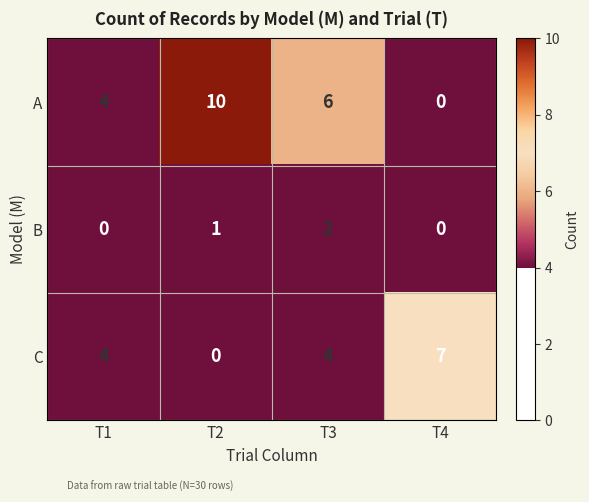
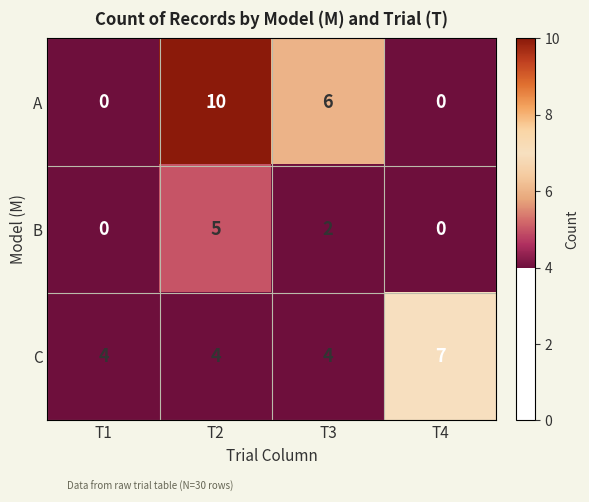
A, T1: 4 -> 0
B, T2: 1 -> 5
C, T2: 0 -> 4
